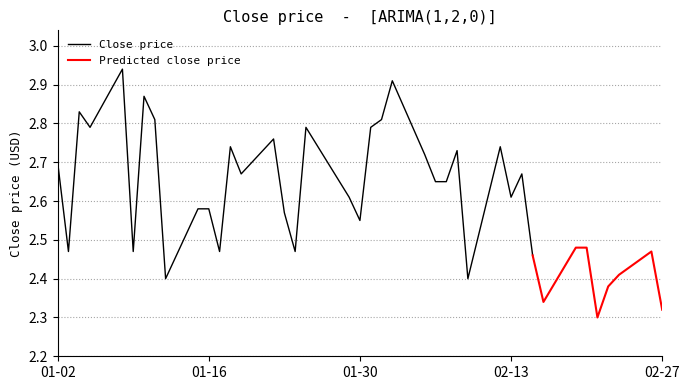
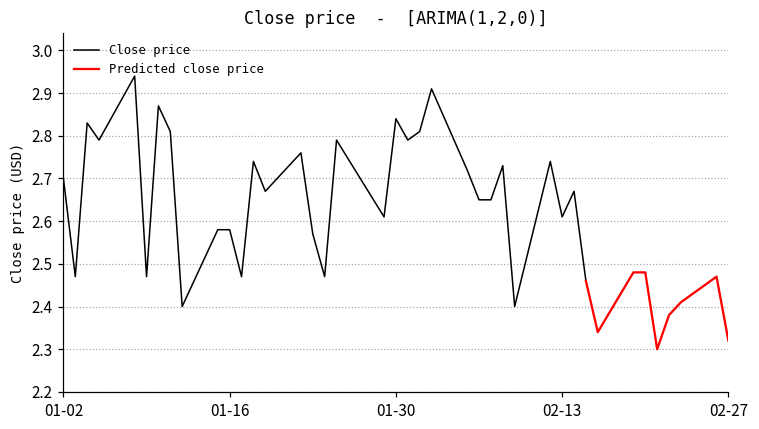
Close price, 01-30: 2.55 -> 2.84
